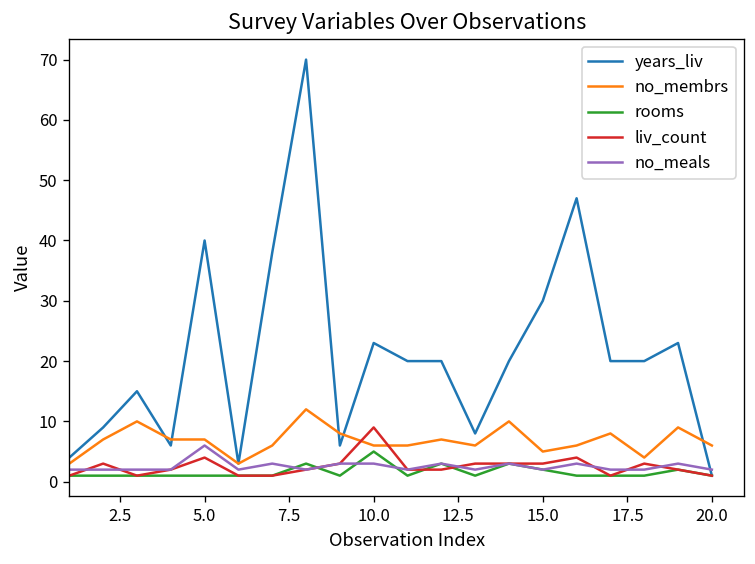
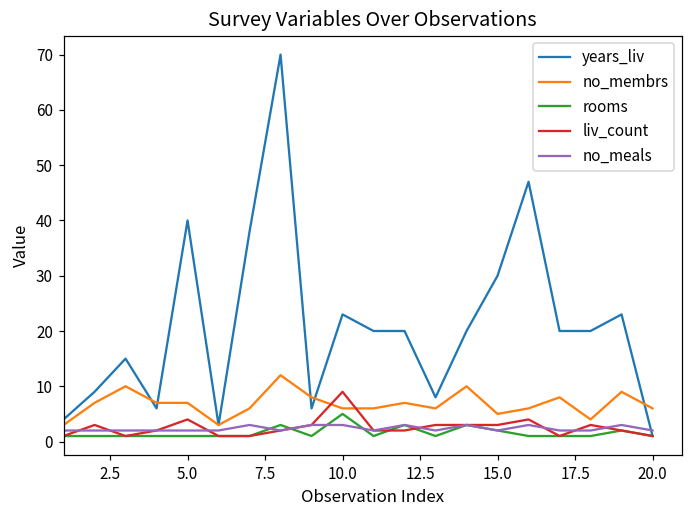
no_meals, 5.0: 6 -> 2
